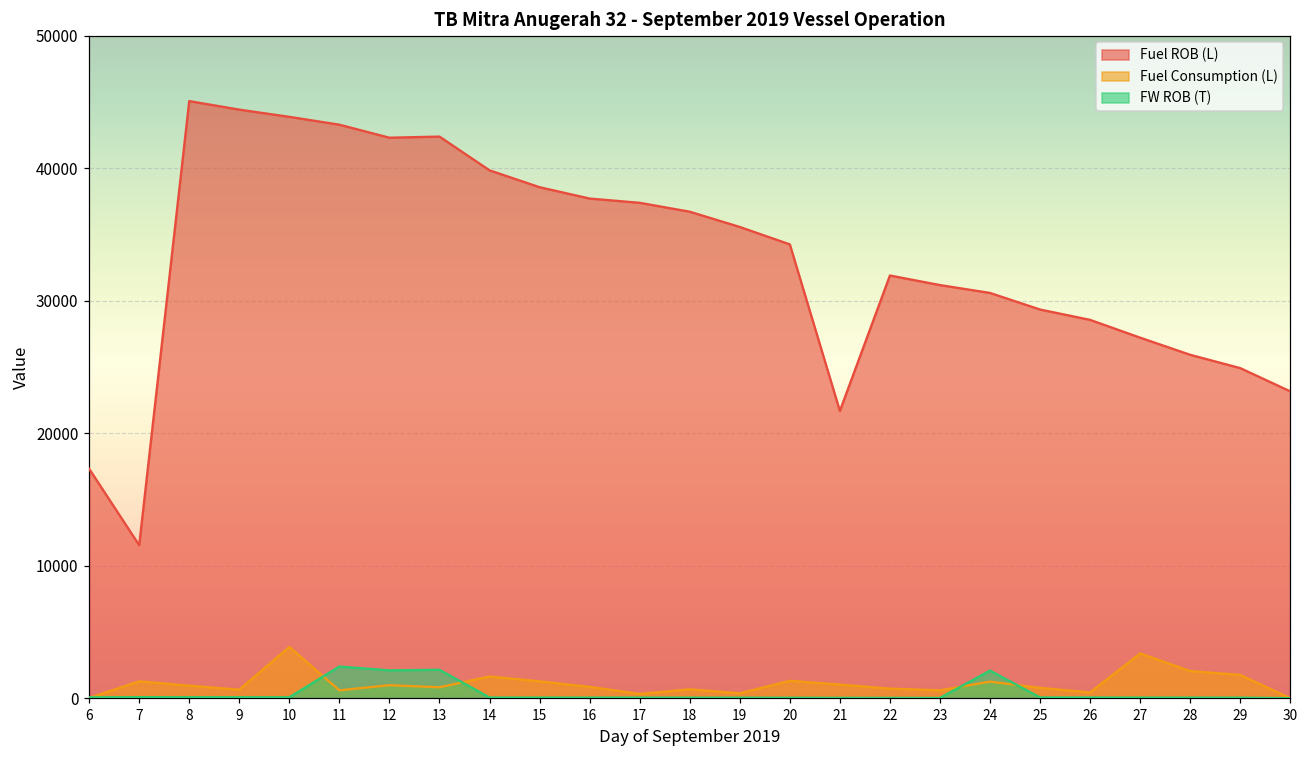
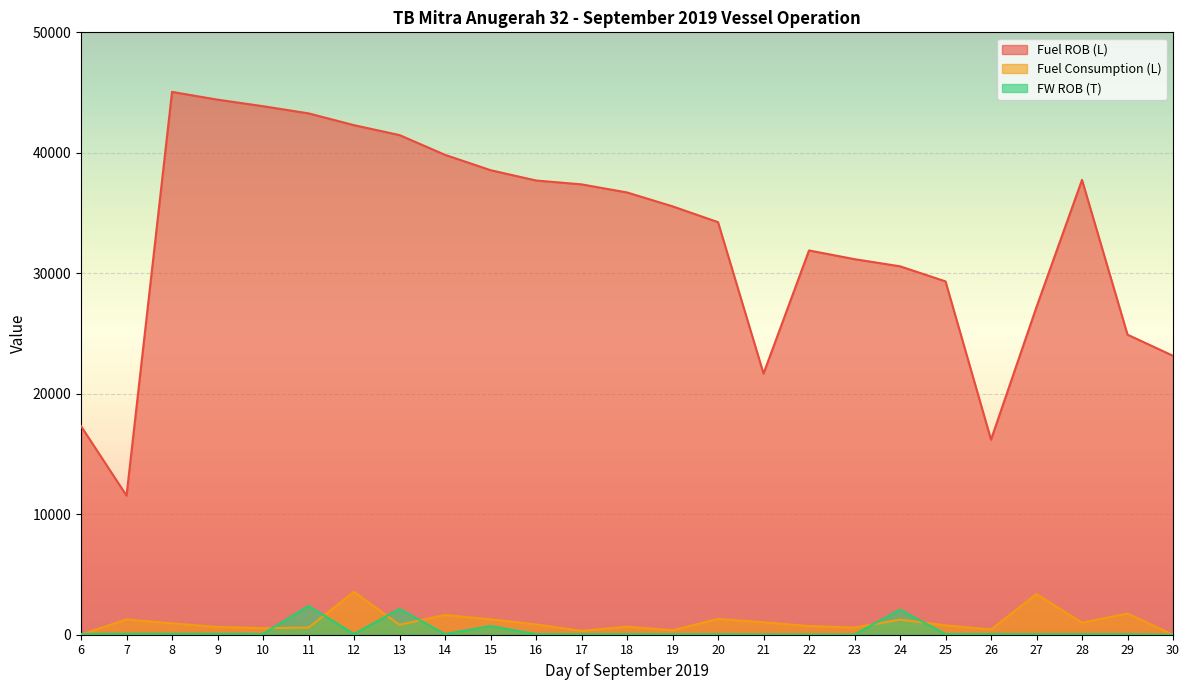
Fuel Consumption (L), 10: 3900 -> 500
Fuel Consumption (L), 12: 1000 -> 3600
FW ROB (T), 12: 2100 -> 100
Fuel ROB (L), 13: 42400 -> 41500
FW ROB (T), 15: 100 -> 700
Fuel ROB (L), 26: 28500 -> 16200
Fuel ROB (L), 28: 25900 -> 37800
Fuel Consumption (L), 28: 2100 -> 1000
